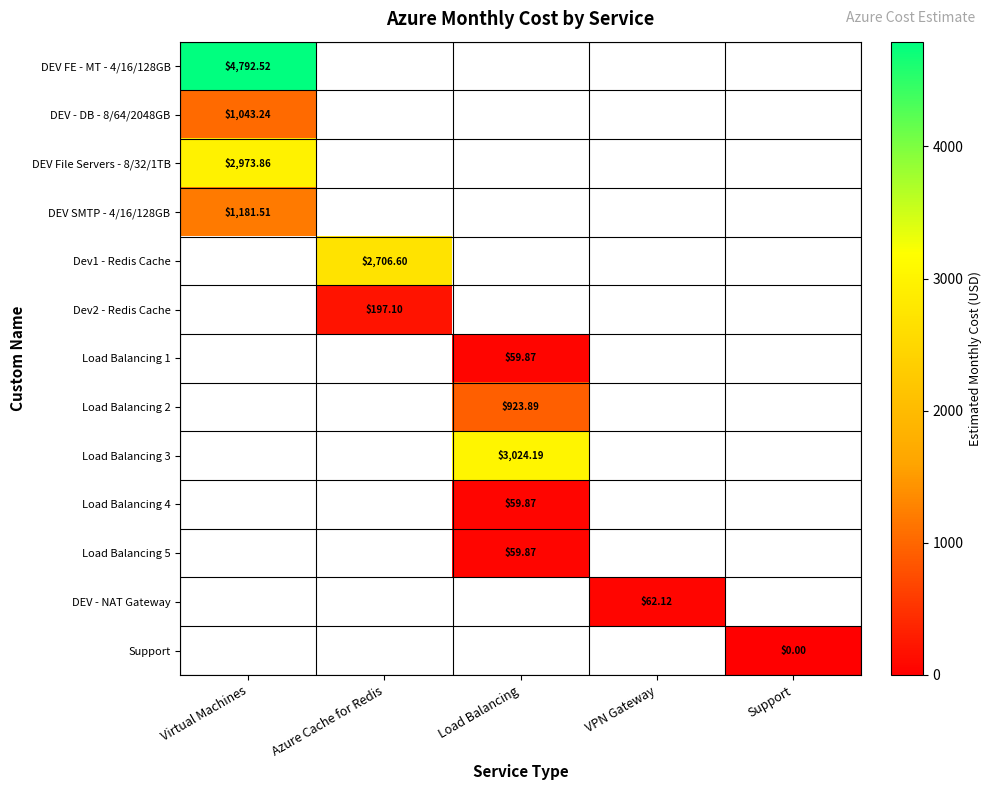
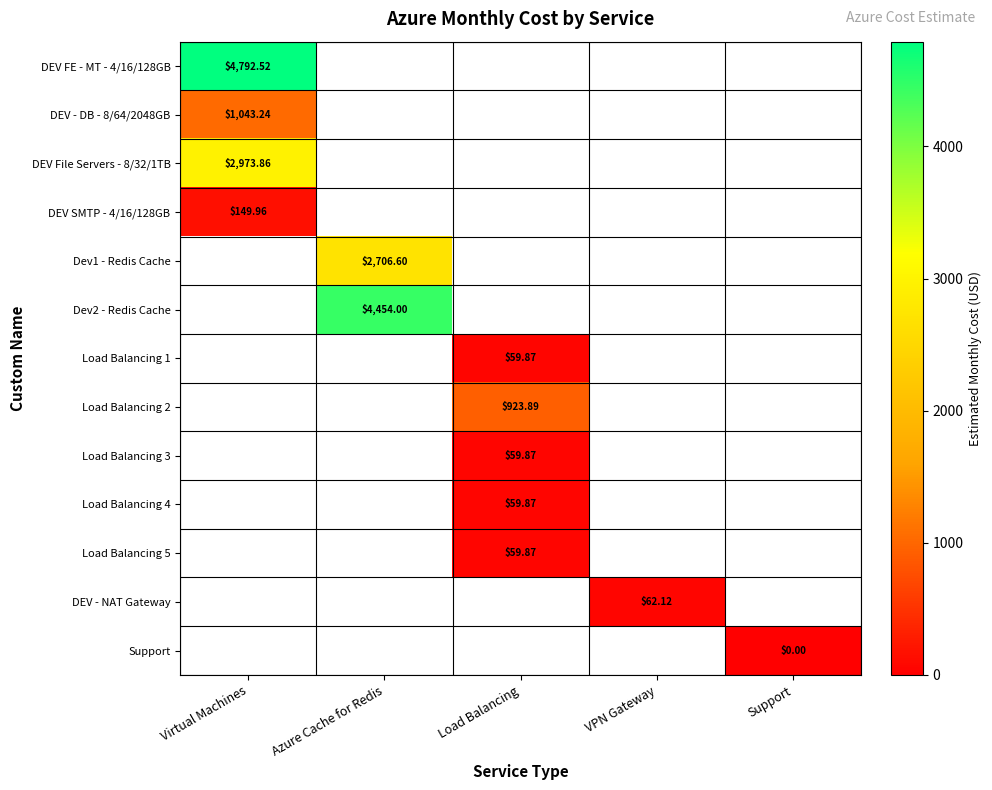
DEV SMTP - 4/16/128GB, Virtual Machines: $1,181.51 -> $149.96
Dev2 - Redis Cache, Azure Cache for Redis: $197.10 -> $4,454.00
Load Balancing 3, Load Balancing: $3,024.19 -> $59.87
